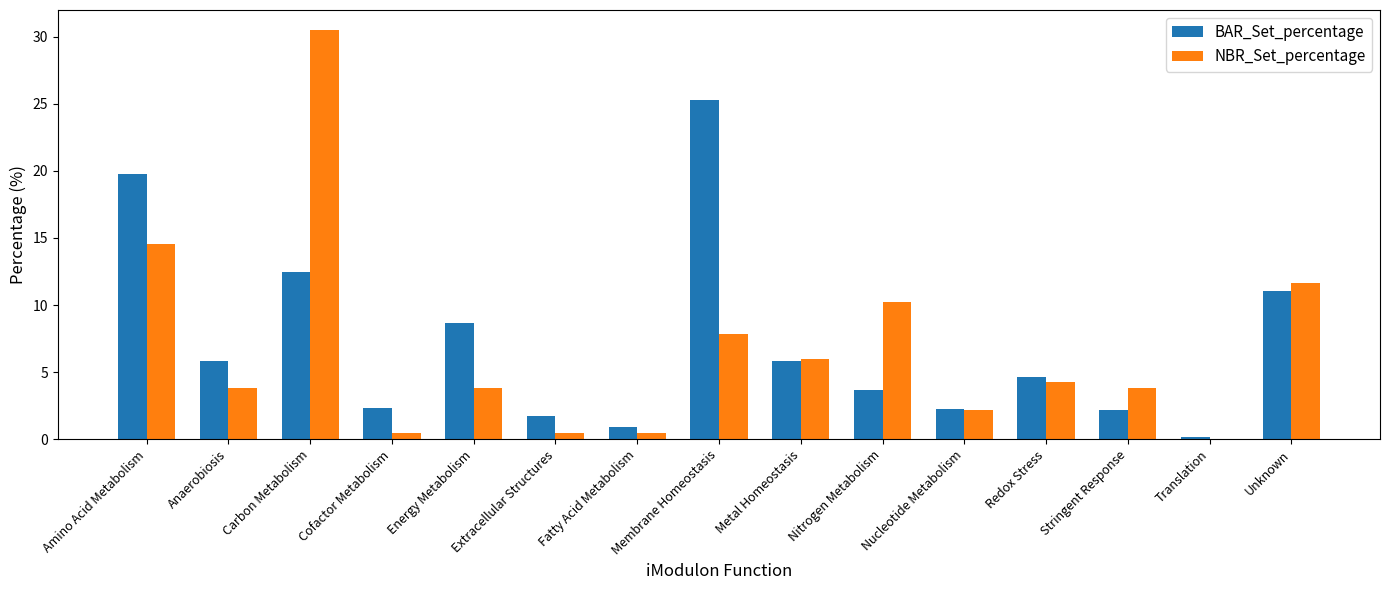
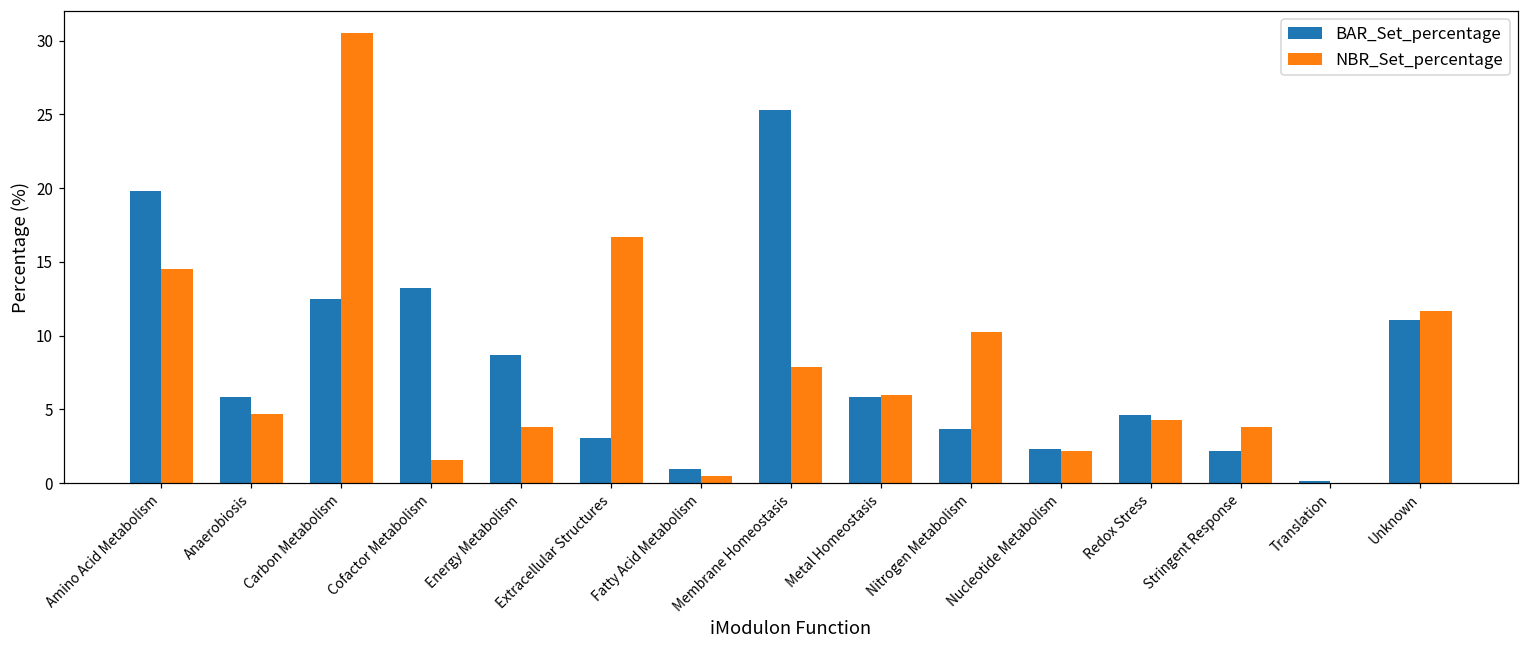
NBR_Set_percentage, Anaerobiosis: 3.8 -> 4.7
BAR_Set_percentage, Cofactor Metabolism: 2.3 -> 13.2
NBR_Set_percentage, Cofactor Metabolism: 0.5 -> 1.6
BAR_Set_percentage, Extracellular Structures: 1.7 -> 3.0
NBR_Set_percentage, Extracellular Structures: 0.5 -> 16.7
